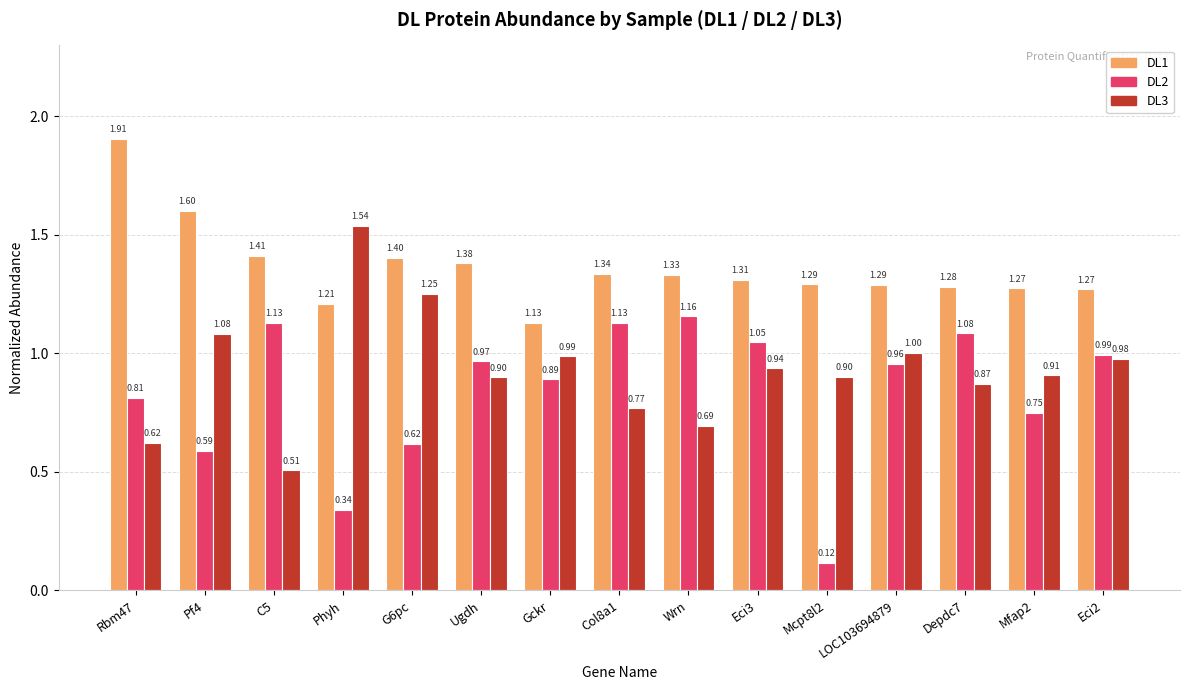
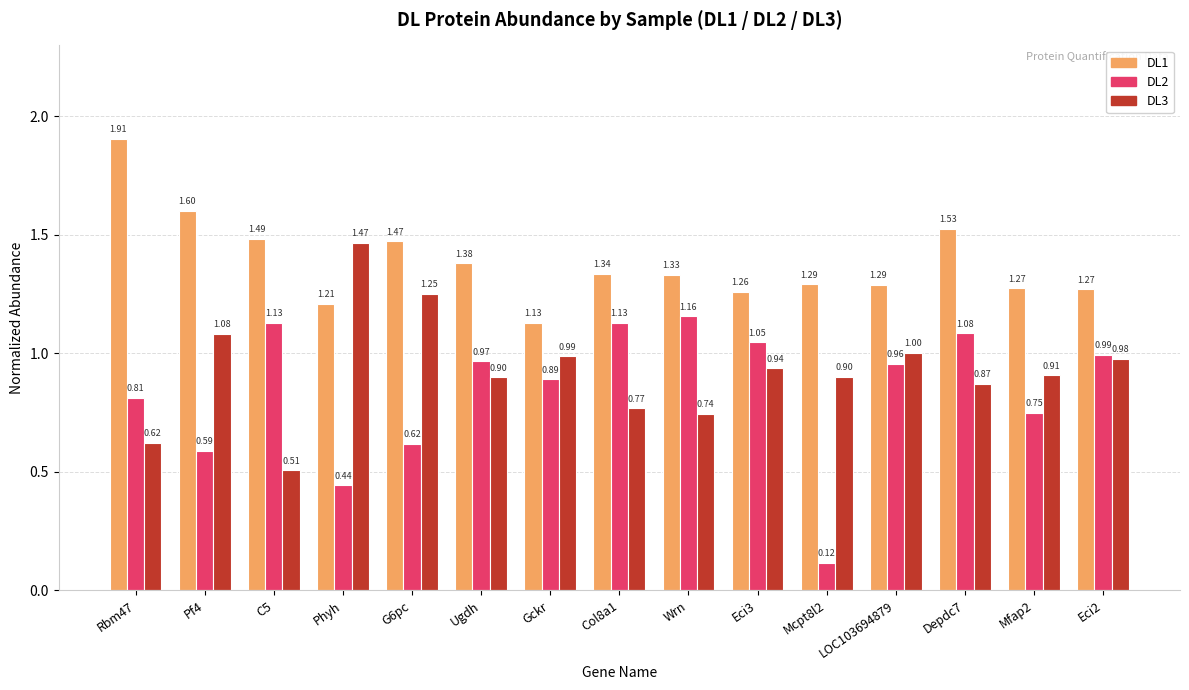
DL1, C5: 1.41 -> 1.49
DL2, Phyh: 0.34 -> 0.44
DL3, Phyh: 1.54 -> 1.47
DL1, G6pc: 1.40 -> 1.47
DL3, Wrn: 0.69 -> 0.74
DL1, Eci3: 1.31 -> 1.26
DL1, Depdc7: 1.28 -> 1.53
